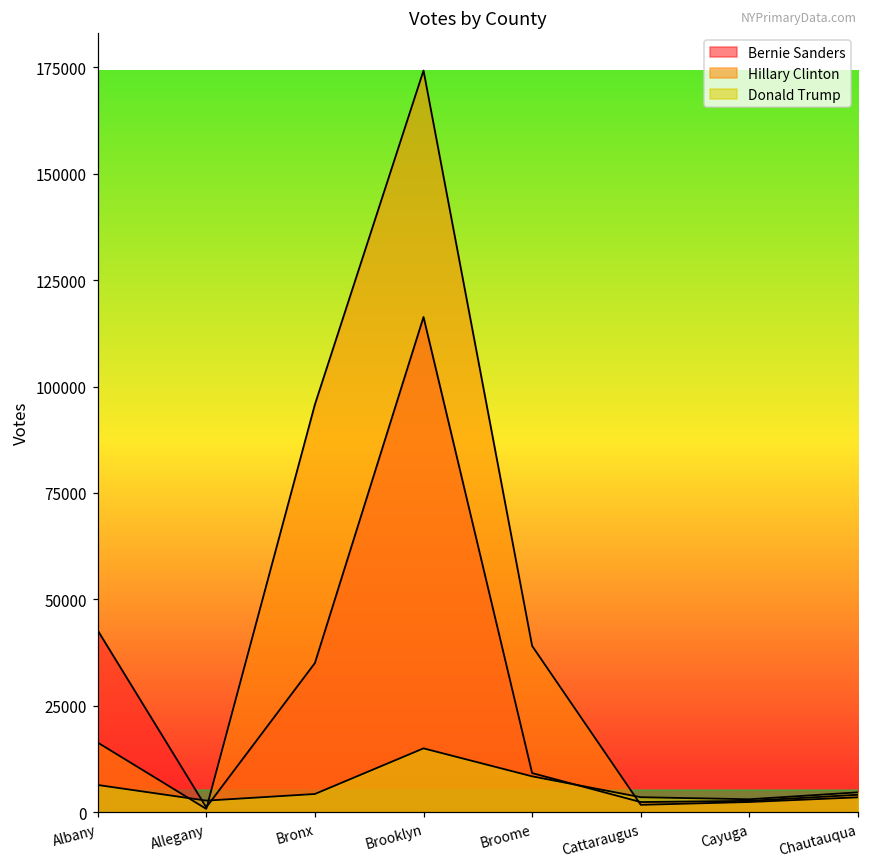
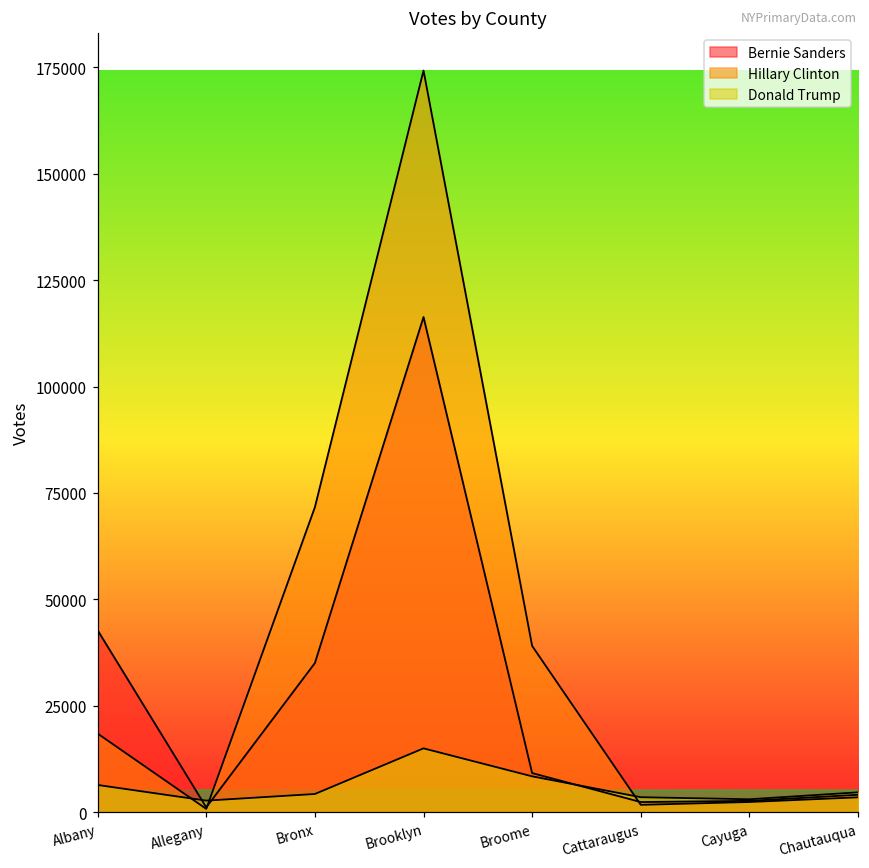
Hillary Clinton, Albany: 16000 -> 18000
Hillary Clinton, Bronx: 96000 -> 72000
